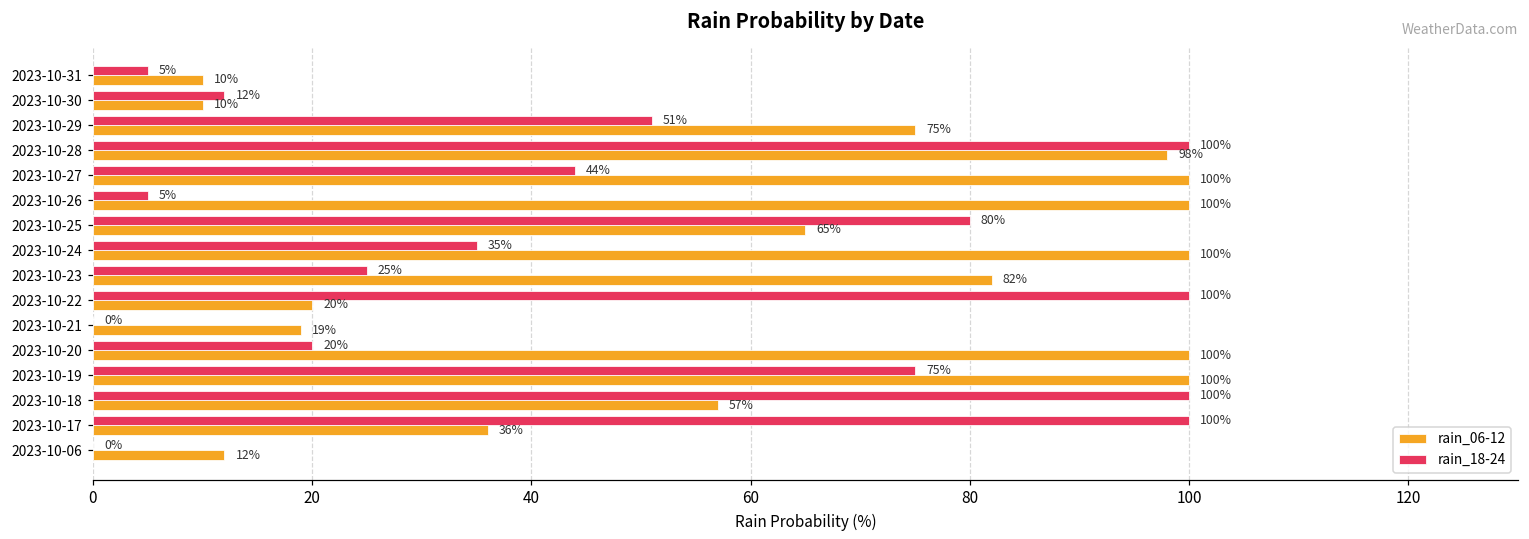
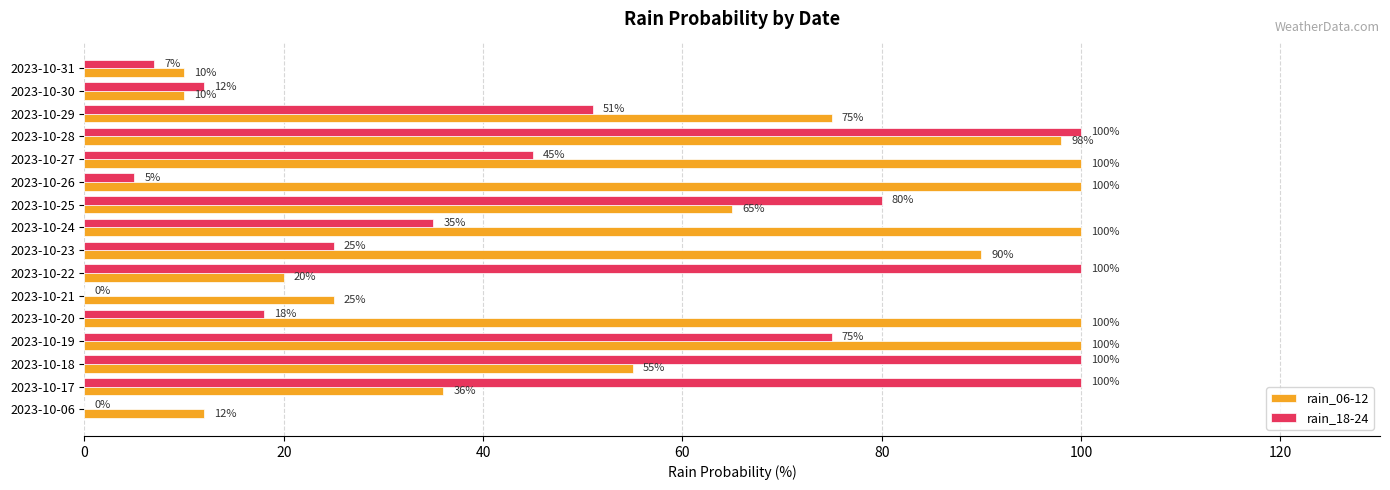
rain_18-24, 2023-10-31: 5% -> 7%
rain_18-24, 2023-10-27: 44% -> 45%
rain_06-12, 2023-10-23: 82% -> 90%
rain_06-12, 2023-10-21: 19% -> 25%
rain_18-24, 2023-10-20: 20% -> 18%
rain_06-12, 2023-10-18: 57% -> 55%
